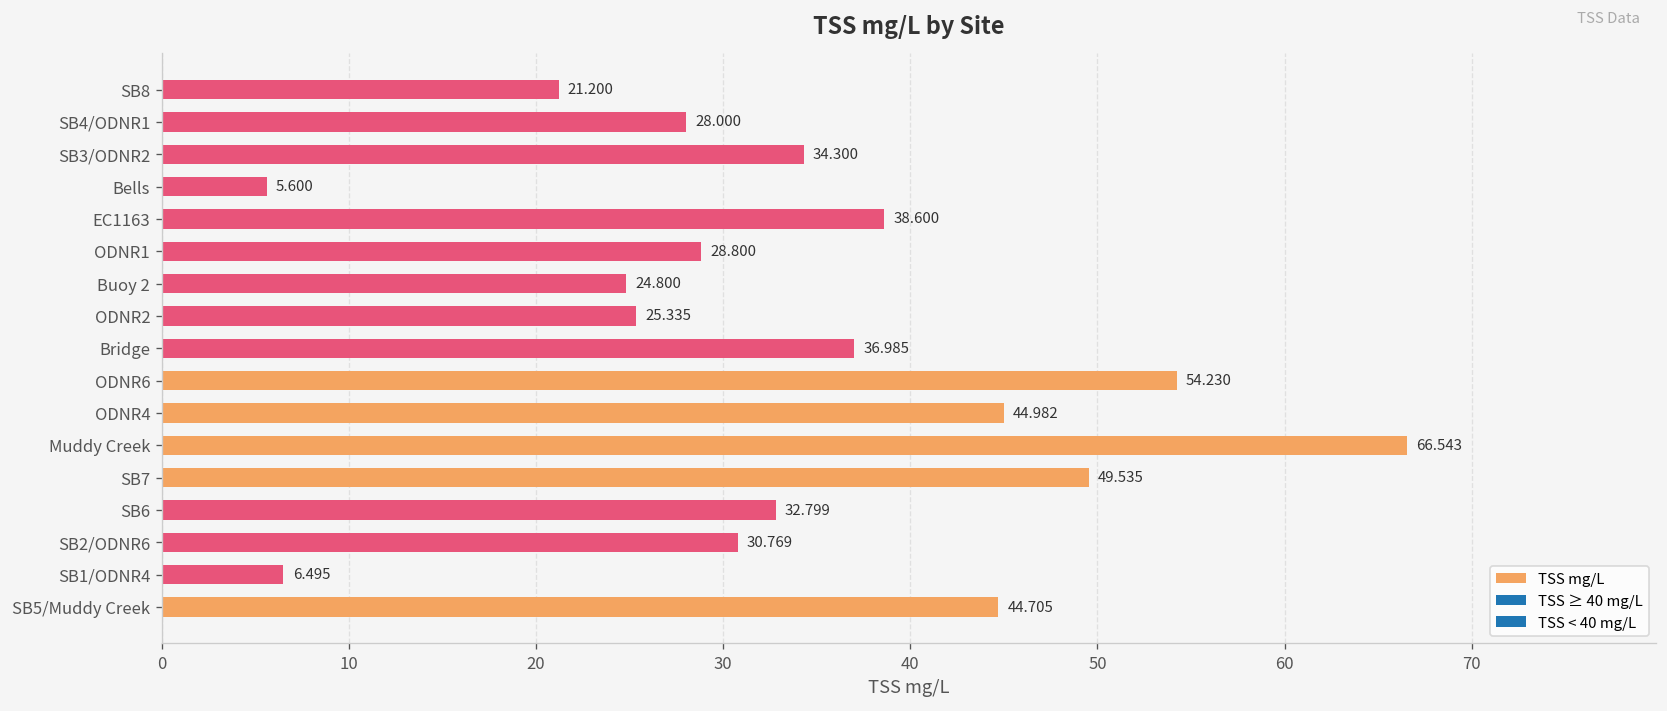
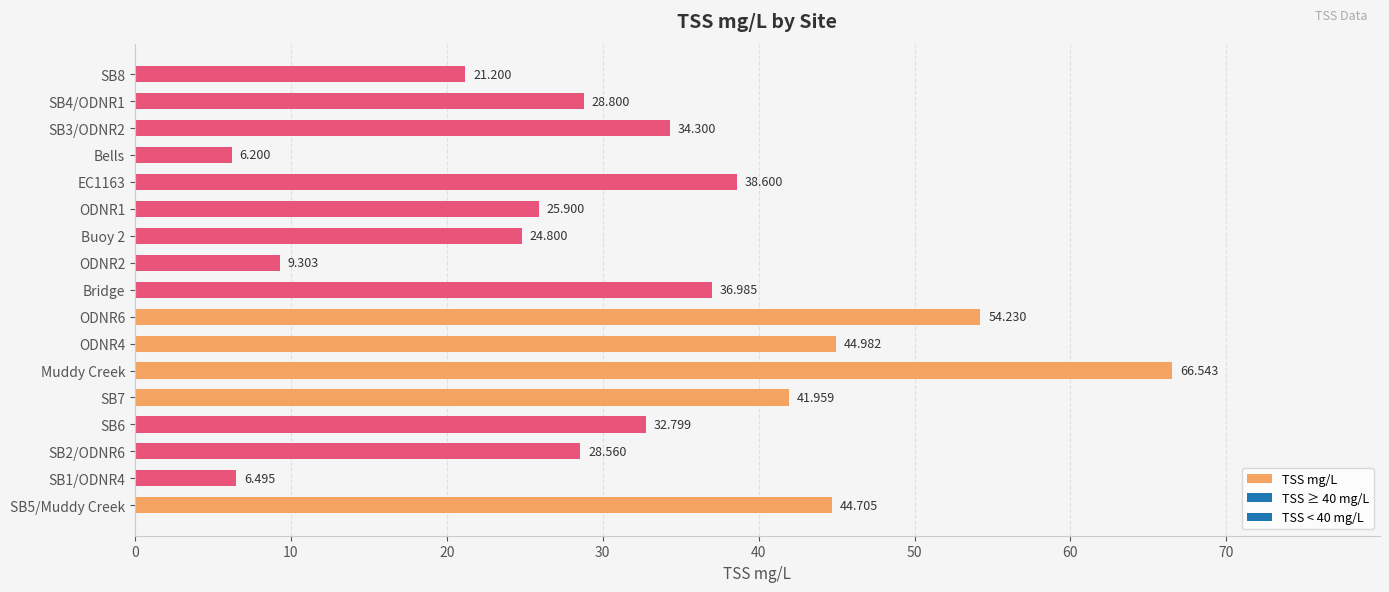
SB4/ODNR1: 28.000 -> 28.800
Bells: 5.600 -> 6.200
ODNR1: 28.800 -> 25.900
ODNR2: 25.335 -> 9.303
SB7: 49.535 -> 41.959
SB2/ODNR6: 30.769 -> 28.560
